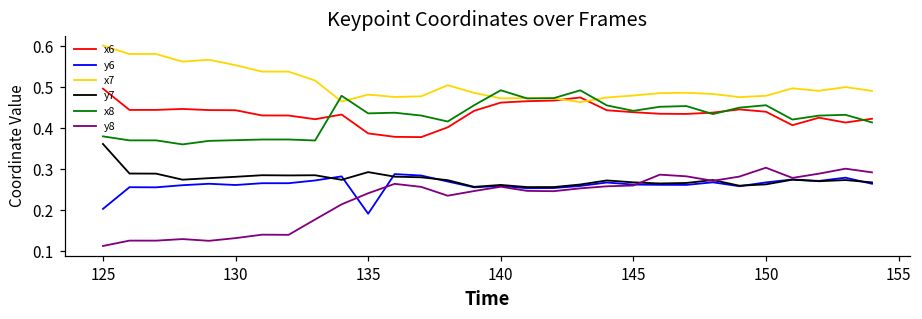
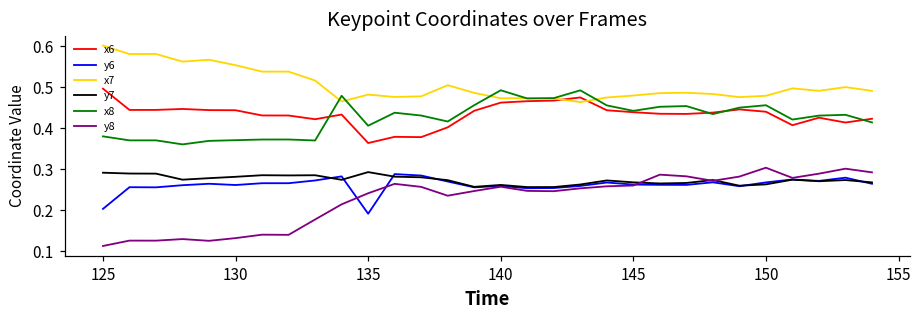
y7, 125: 0.36 -> 0.29
x6, 135: 0.39 -> 0.36
x8, 135: 0.44 -> 0.41
